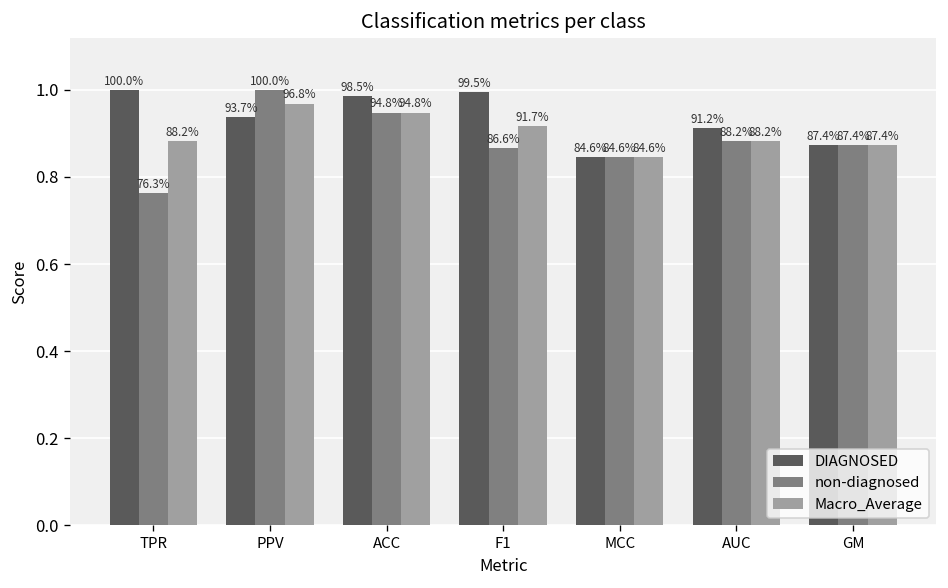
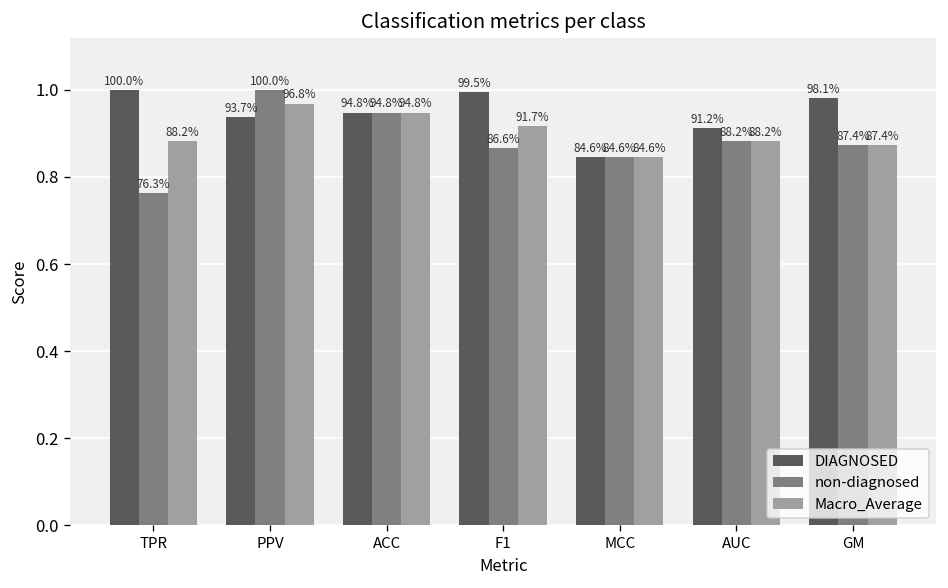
DIAGNOSED, ACC: 98.5% -> 94.8%
DIAGNOSED, GM: 87.4% -> 98.1%
